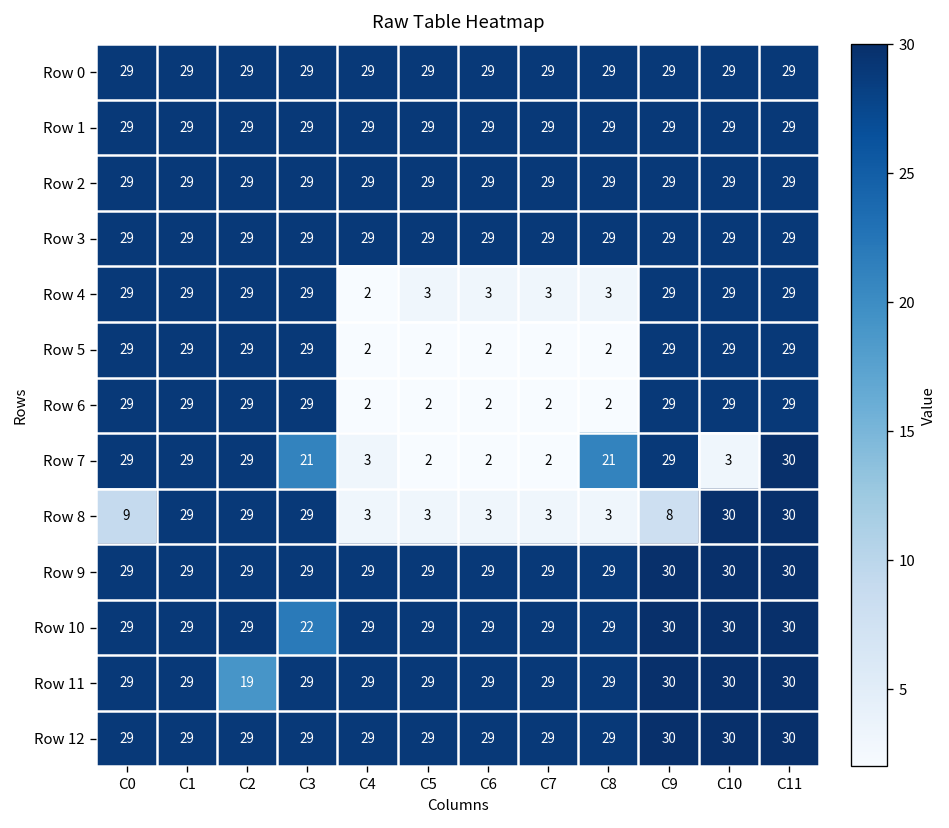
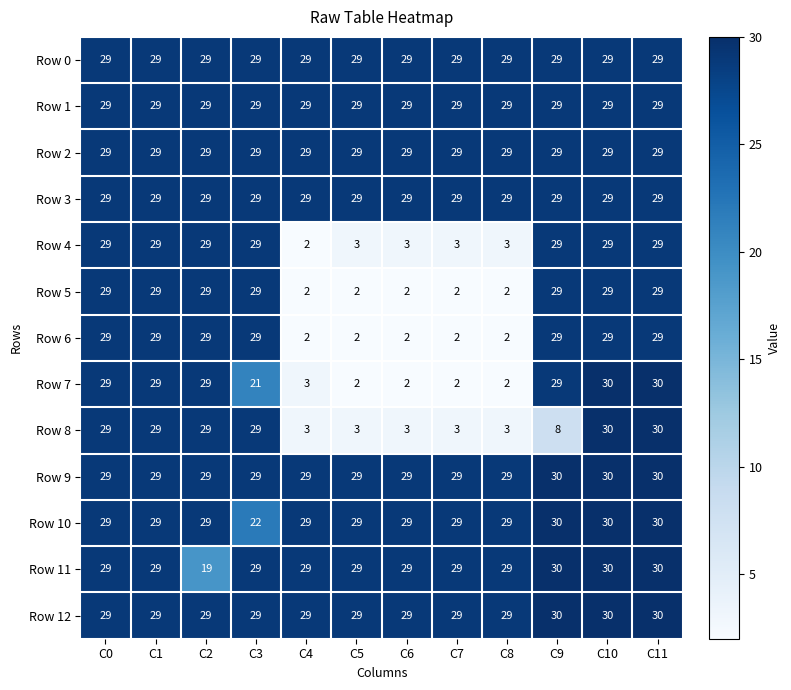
Row 7, C8: 21 -> 2
Row 7, C10: 3 -> 30
Row 8, C0: 9 -> 29
